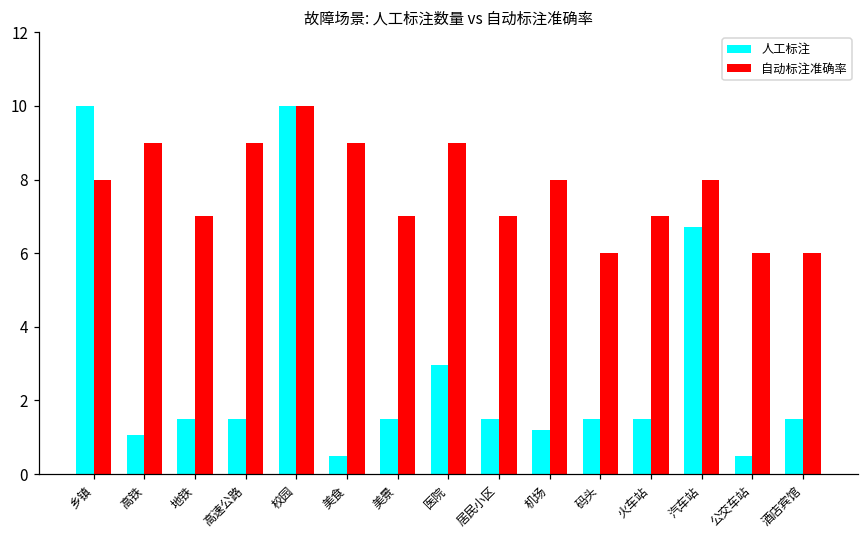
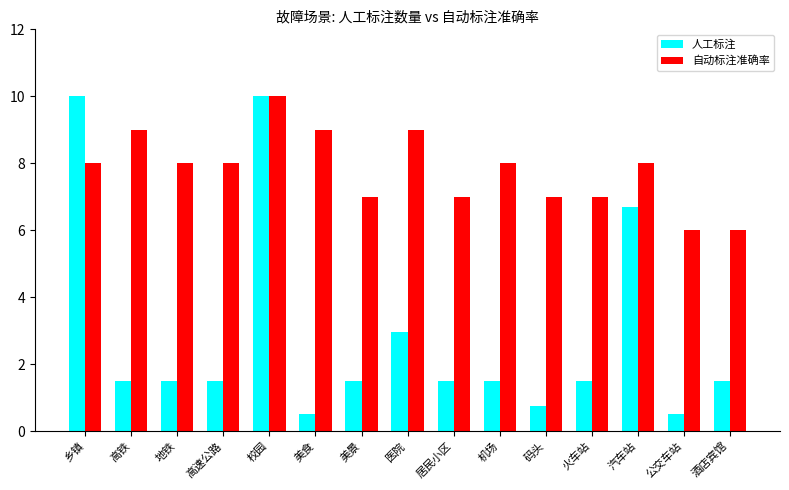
人工标注, 高铁: 1.1 -> 1.5
自动标注准确率, 地铁: 7.0 -> 8.0
自动标注准确率, 高速公路: 9.0 -> 8.0
人工标注, 机场: 1.2 -> 1.5
人工标注, 码头: 1.5 -> 0.8
自动标注准确率, 码头: 6.0 -> 7.0
